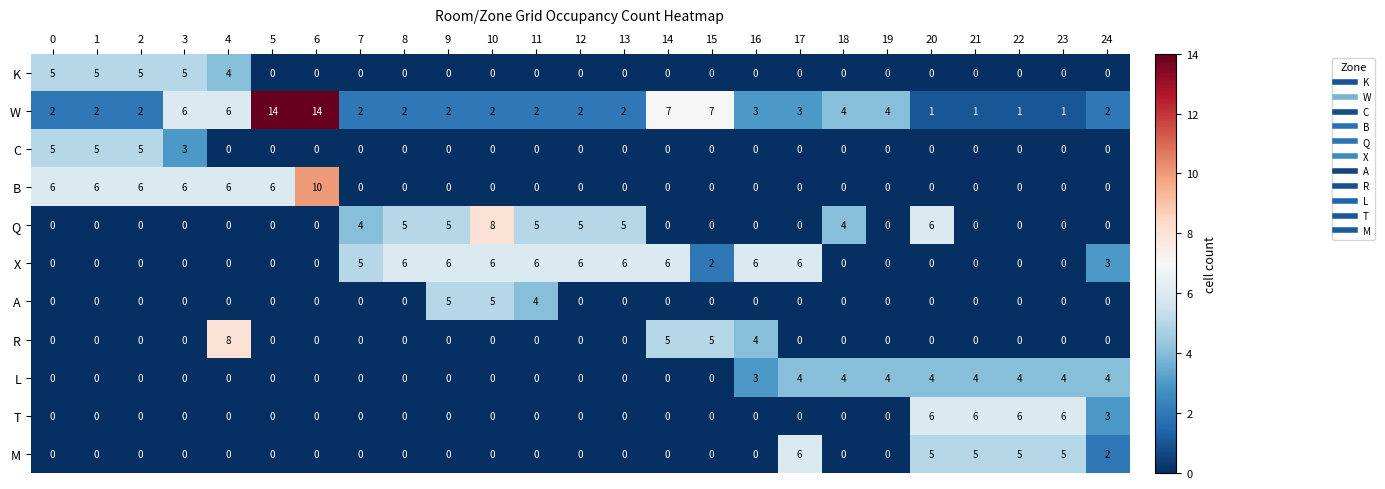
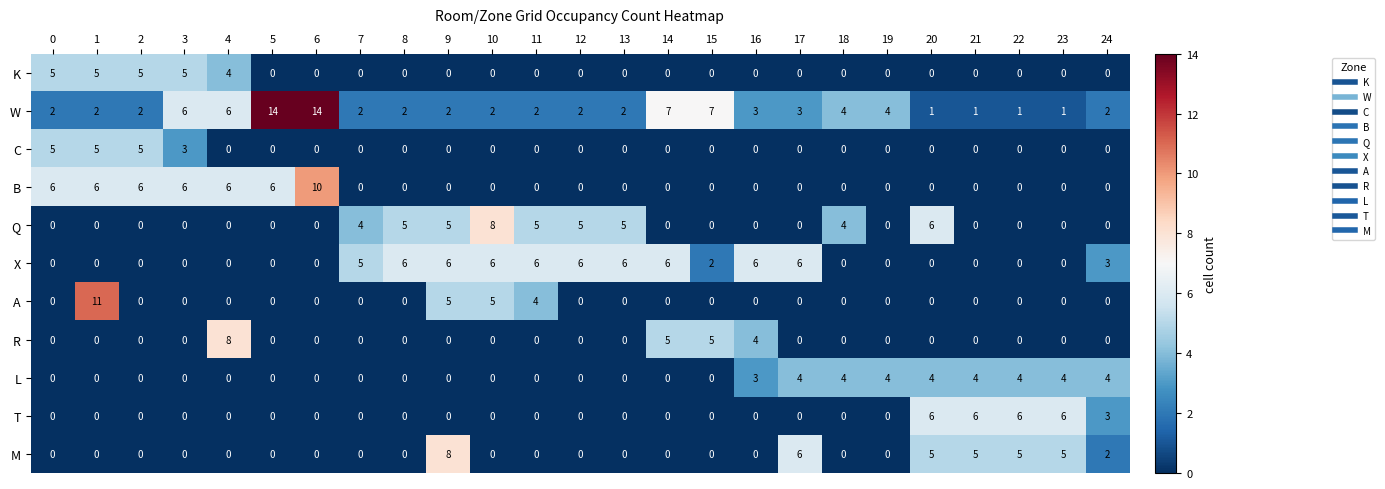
A, 1: 0 -> 11
M, 9: 0 -> 8
